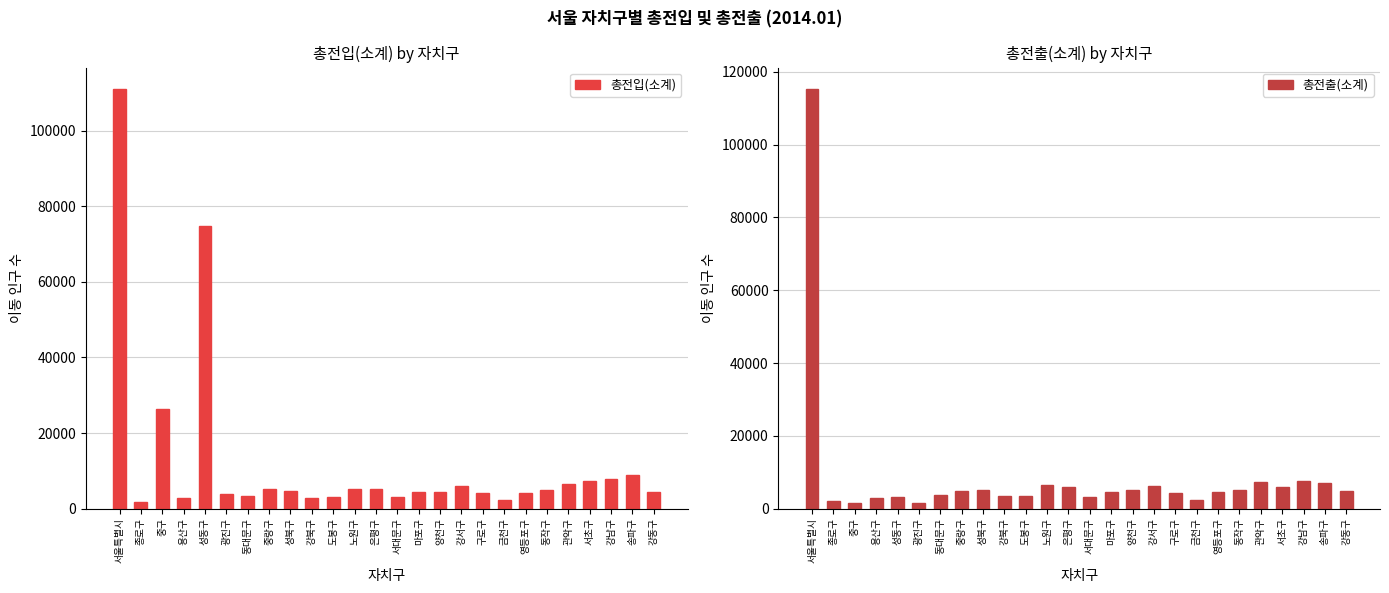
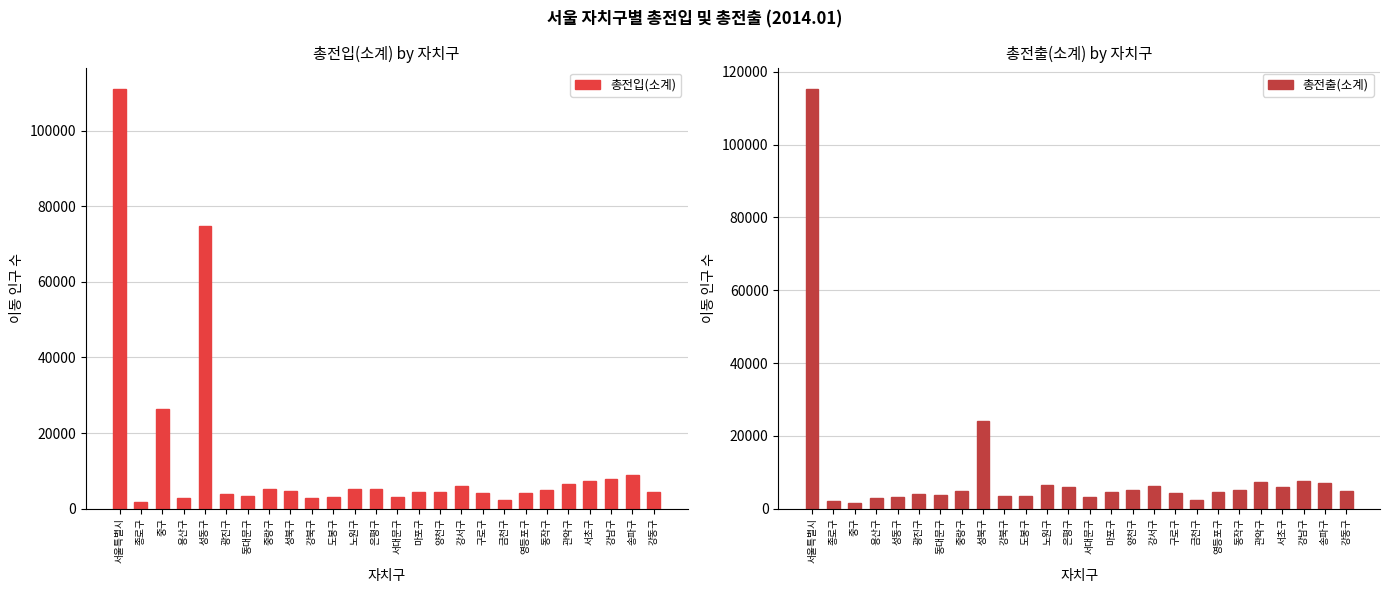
총전출(소계) by 자치구, 광진구: 2000 -> 4000
총전출(소계) by 자치구, 성북구: 5000 -> 24000
